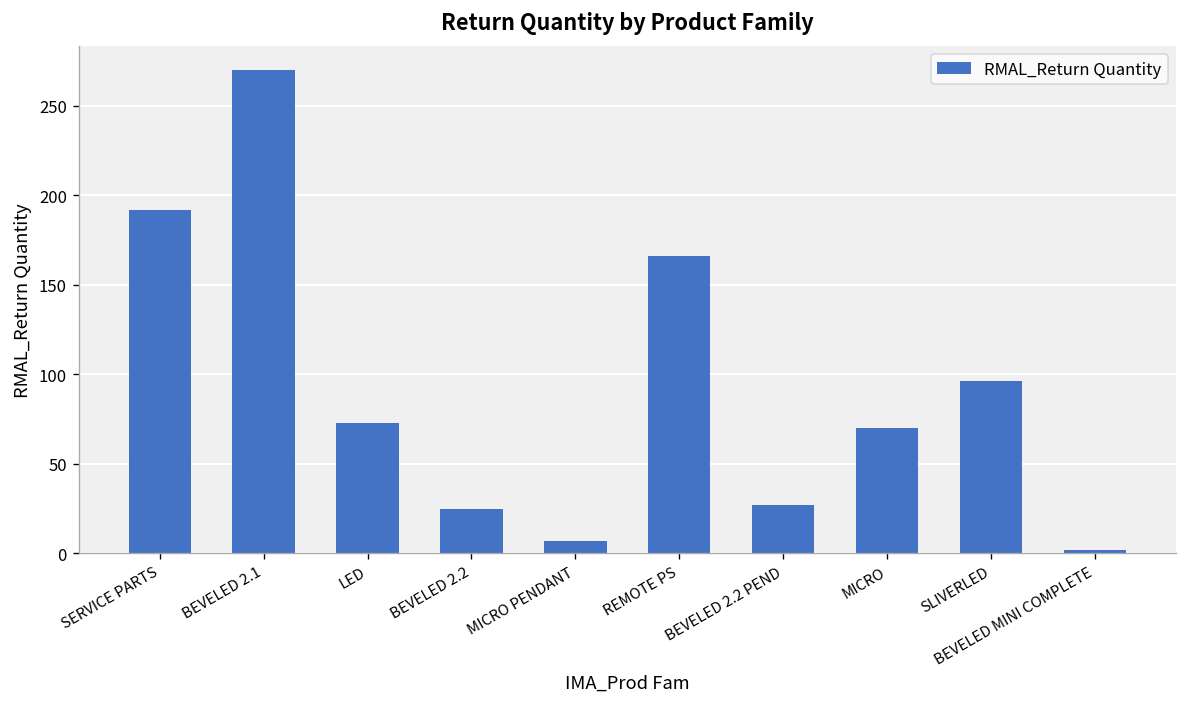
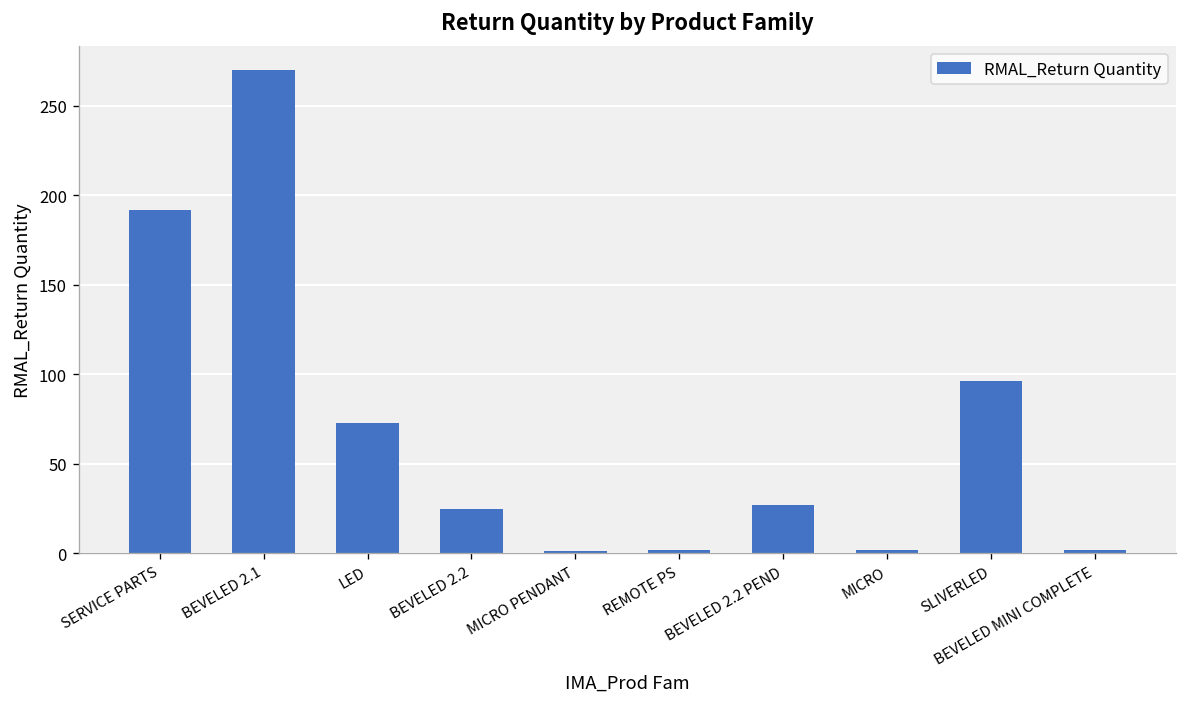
MICRO PENDANT: 7 -> 1
REMOTE PS: 166 -> 2
MICRO: 70 -> 2
